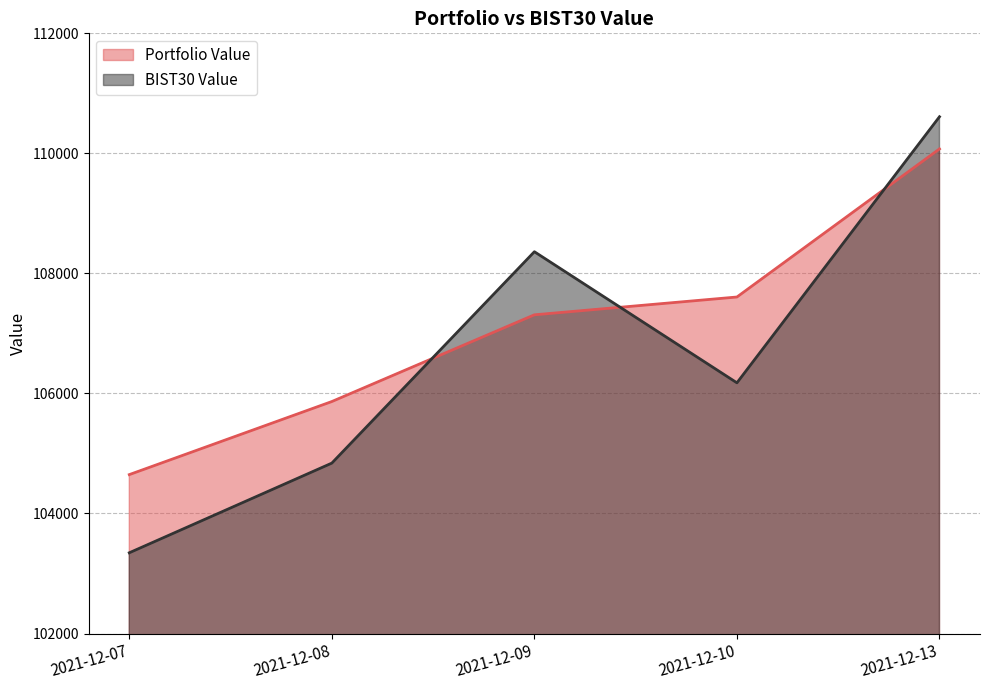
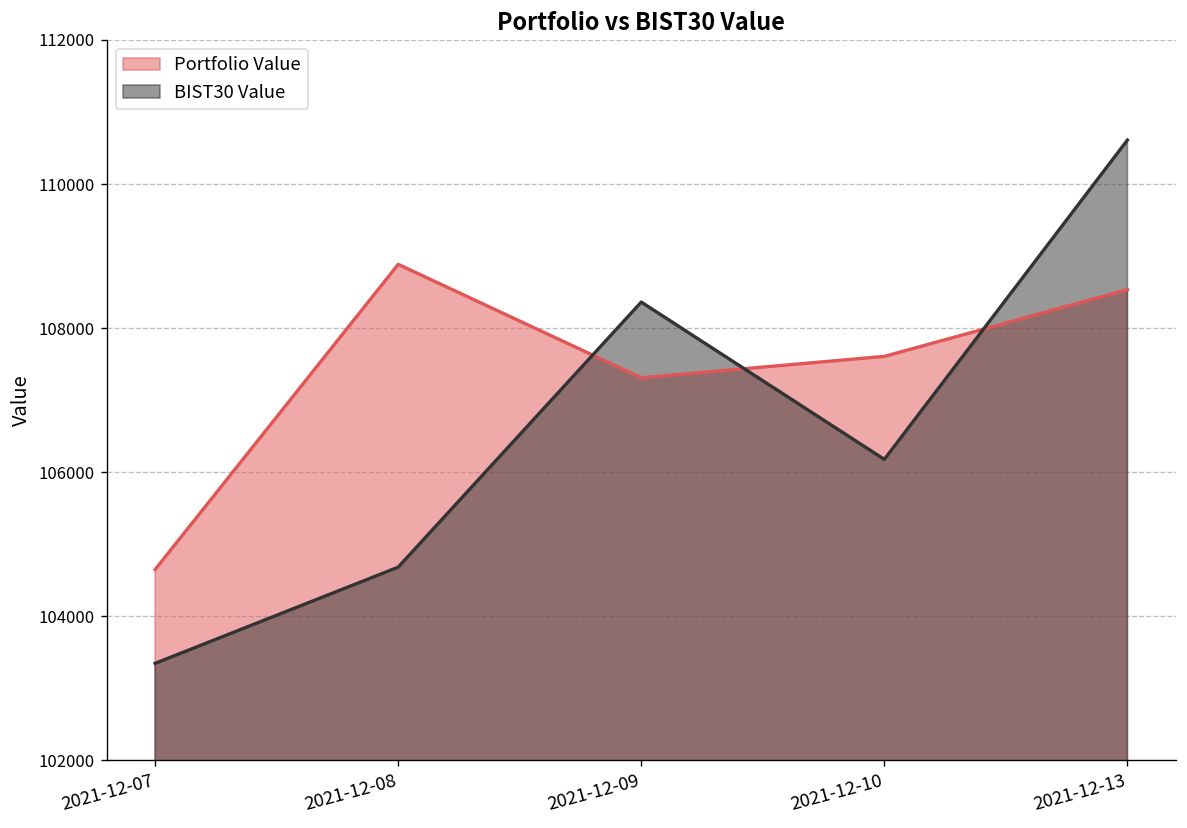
Portfolio Value, 2021-12-08: 105900 -> 108900
BIST30 Value, 2021-12-08: 104800 -> 104700
Portfolio Value, 2021-12-13: 110100 -> 108500
